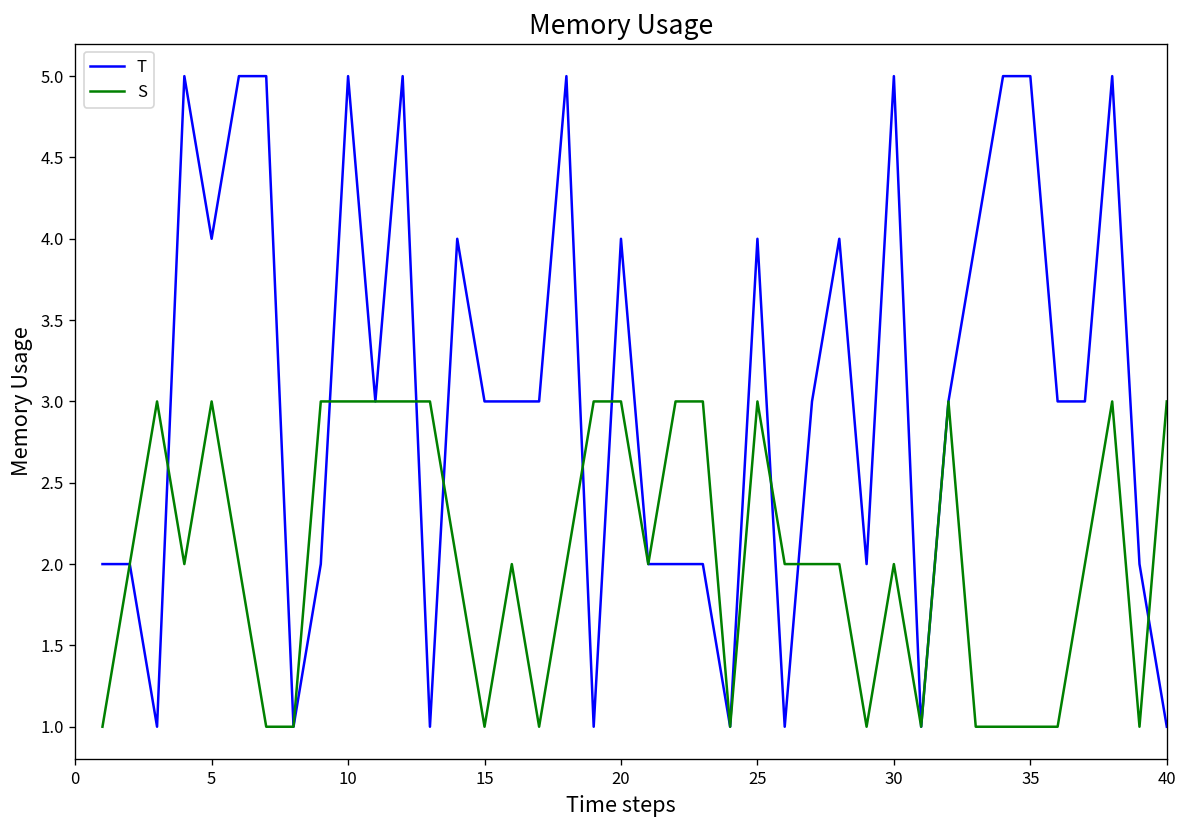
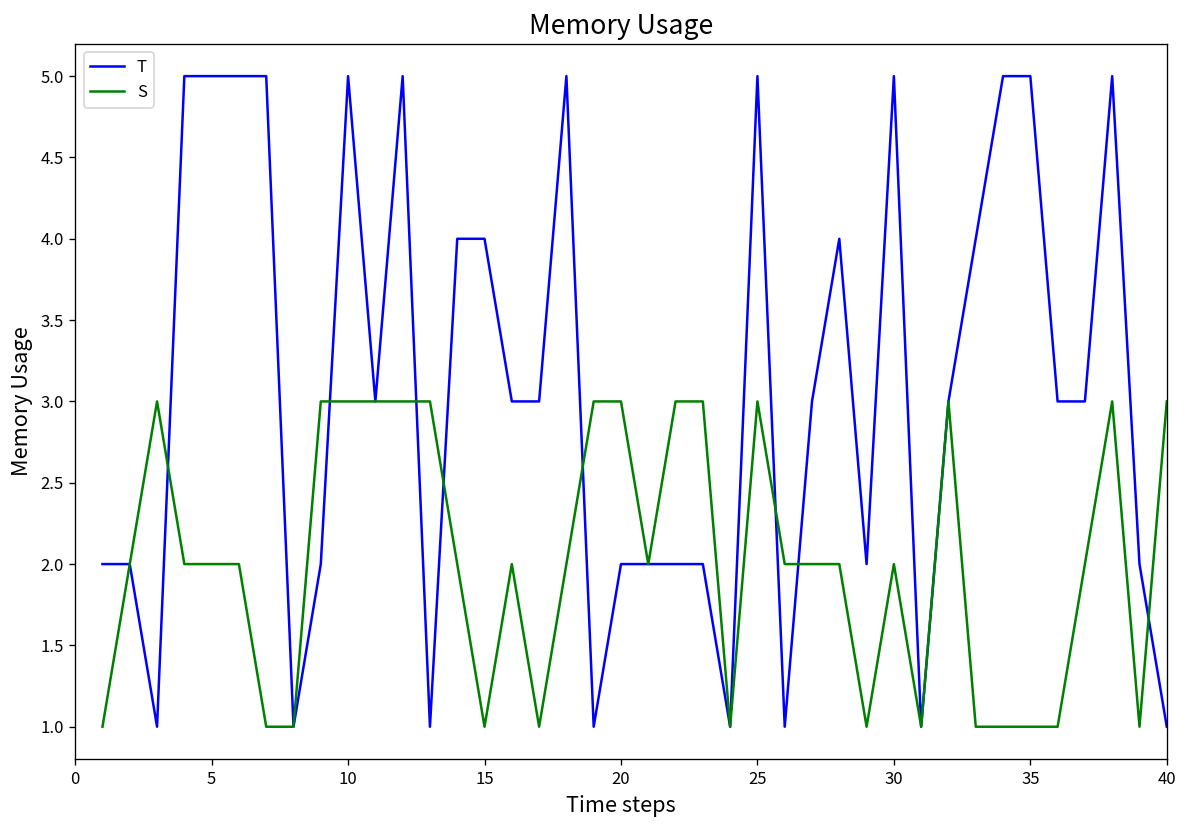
T, 5: 4 -> 5
S, 5: 3 -> 2
T, 15: 3 -> 4
T, 20: 4 -> 2
T, 25: 4 -> 5
